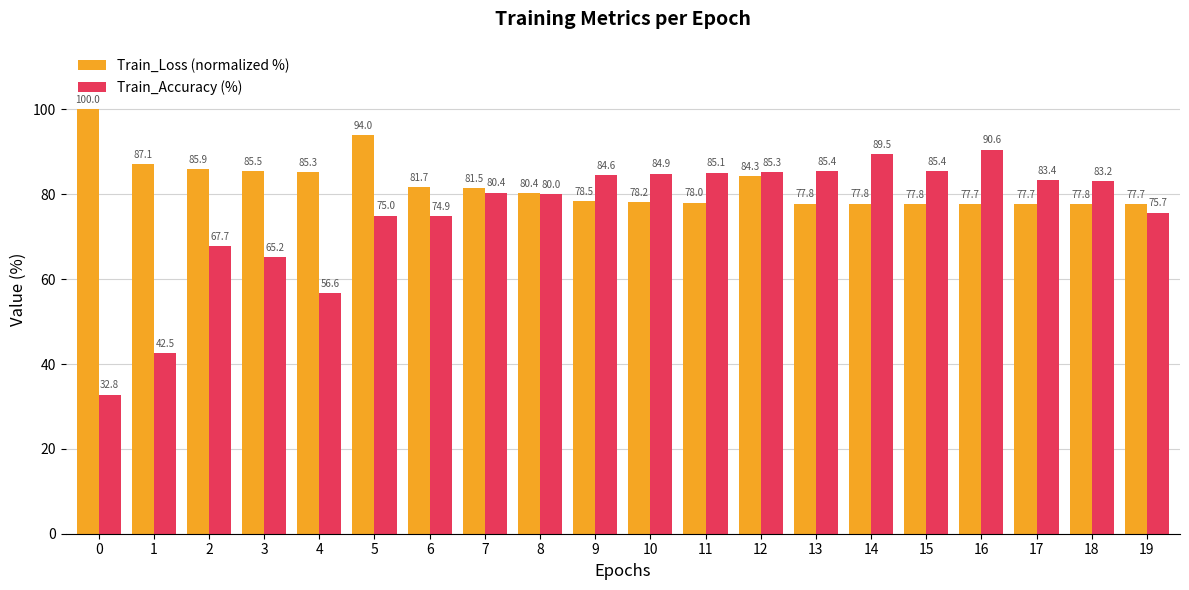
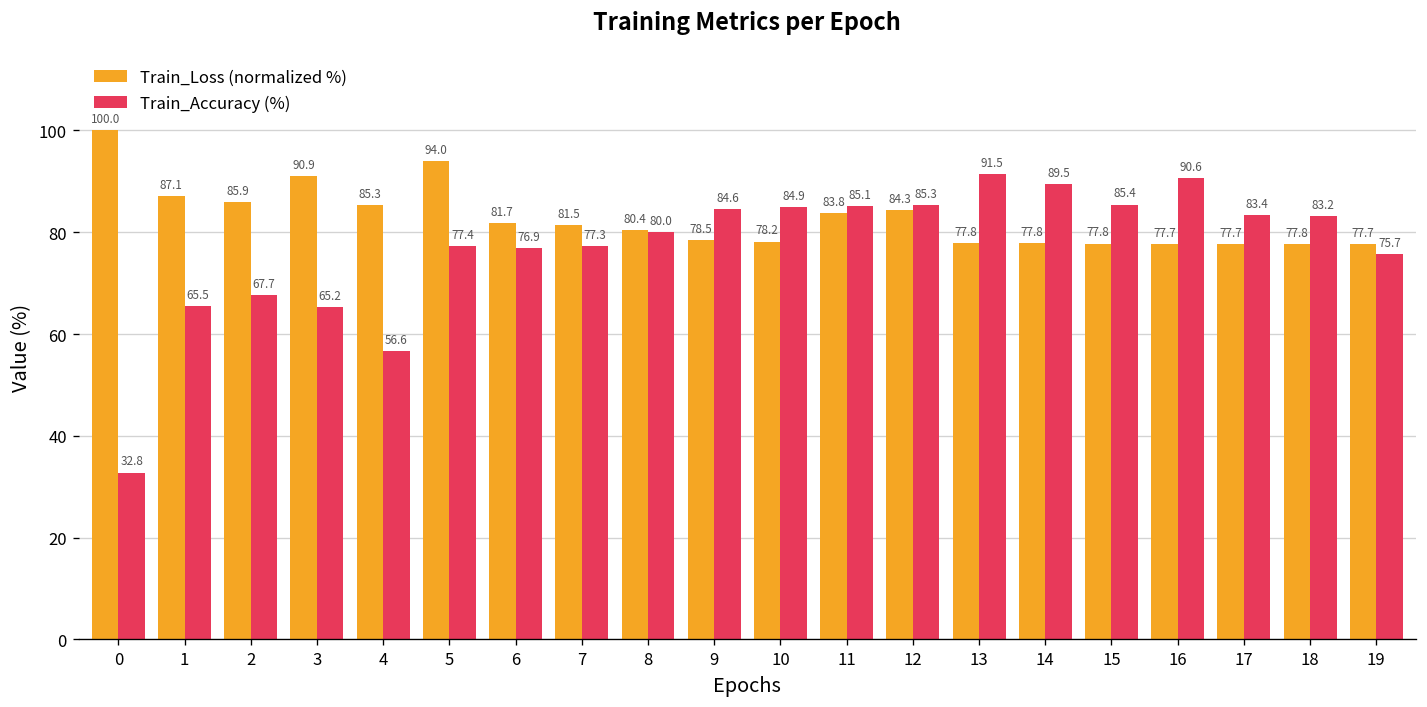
Train_Accuracy (%), 1: 42.5 -> 65.5
Train_Loss (normalized %), 3: 85.5 -> 90.9
Train_Accuracy (%), 5: 75.0 -> 77.4
Train_Accuracy (%), 6: 74.9 -> 76.9
Train_Accuracy (%), 7: 80.4 -> 77.3
Train_Loss (normalized %), 11: 78.0 -> 83.8
Train_Accuracy (%), 13: 85.4 -> 91.5
